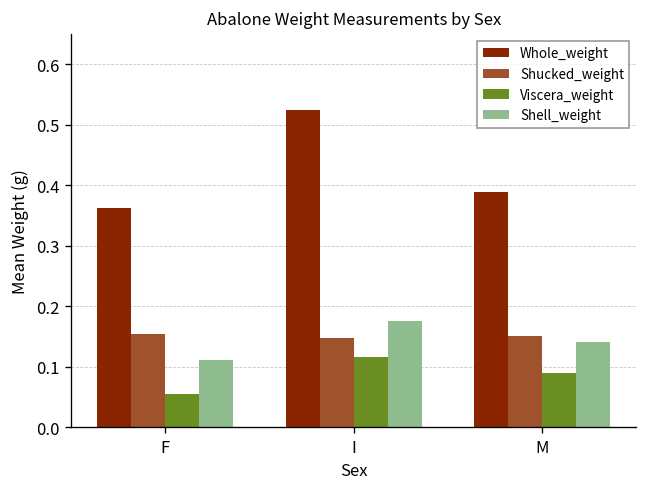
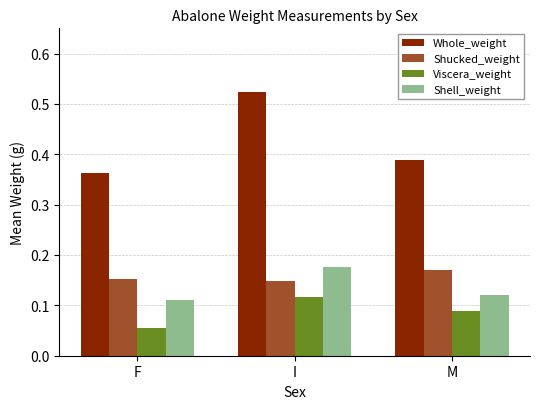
Shucked_weight, M: 0.15 -> 0.17
Shell_weight, M: 0.14 -> 0.12
